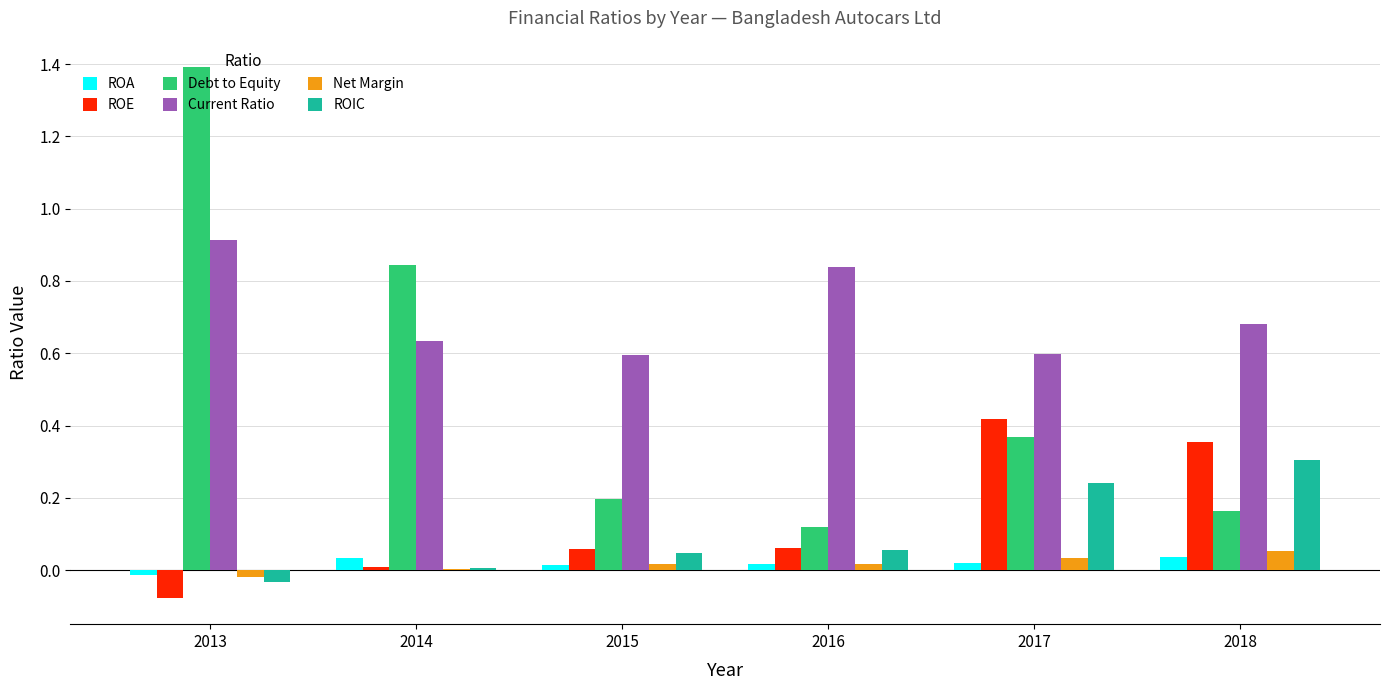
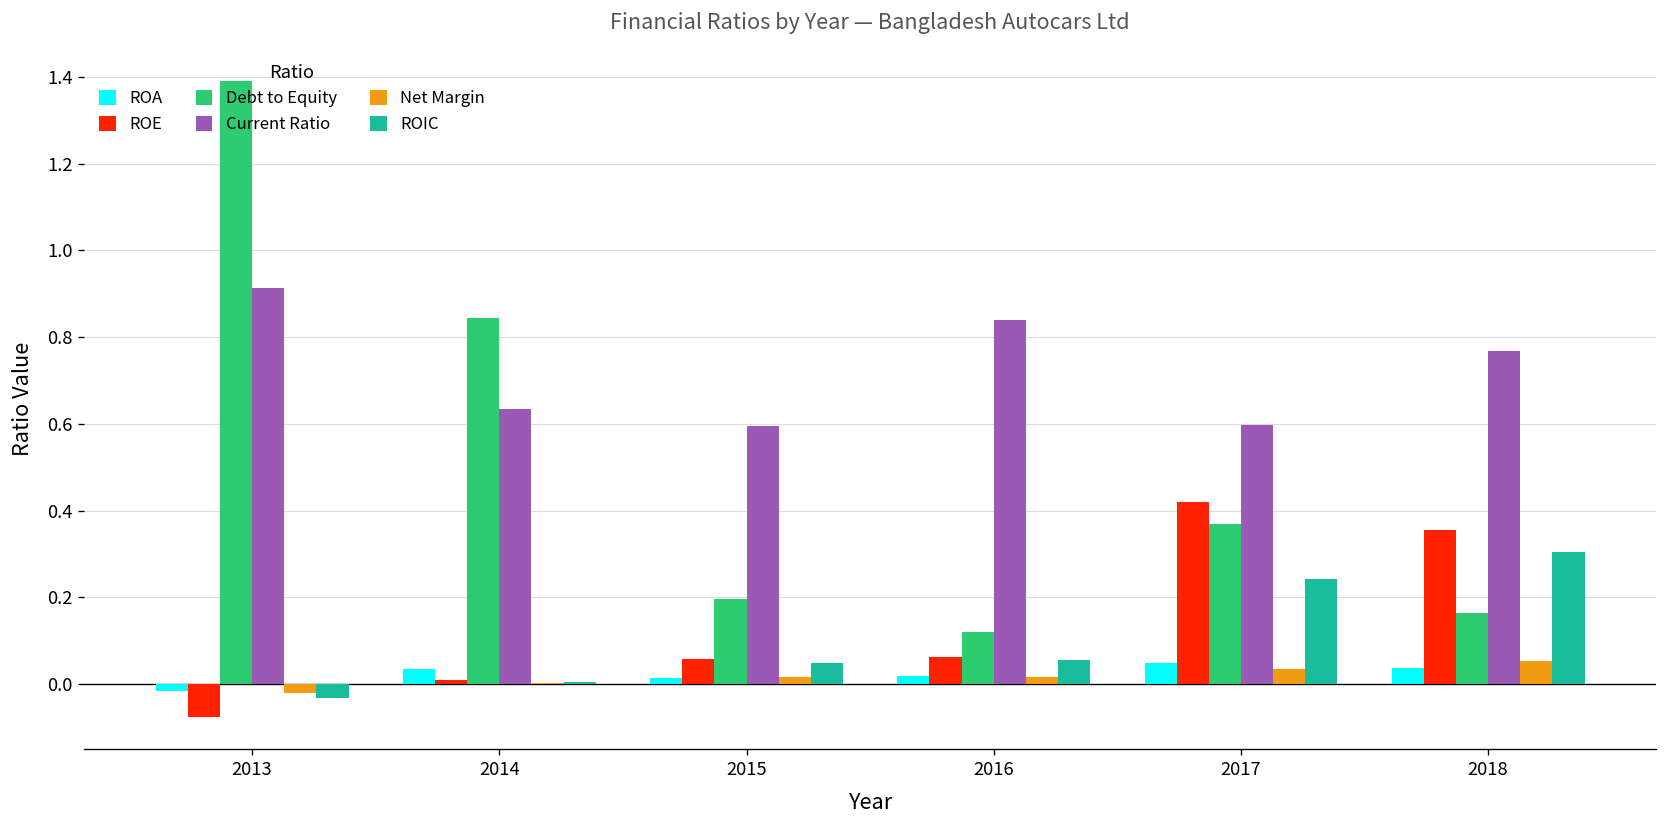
ROA, 2017: 0.02 -> 0.05
Current Ratio, 2018: 0.68 -> 0.77
